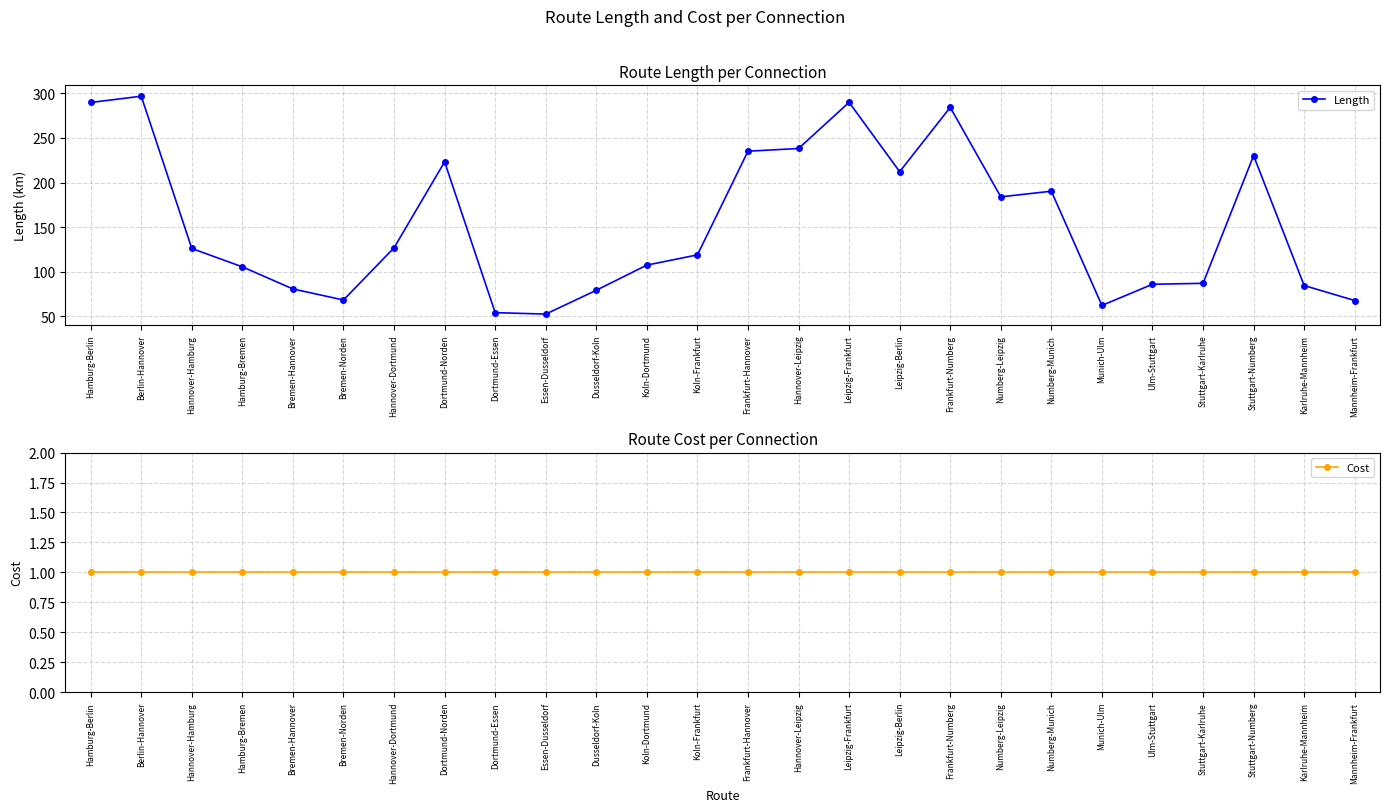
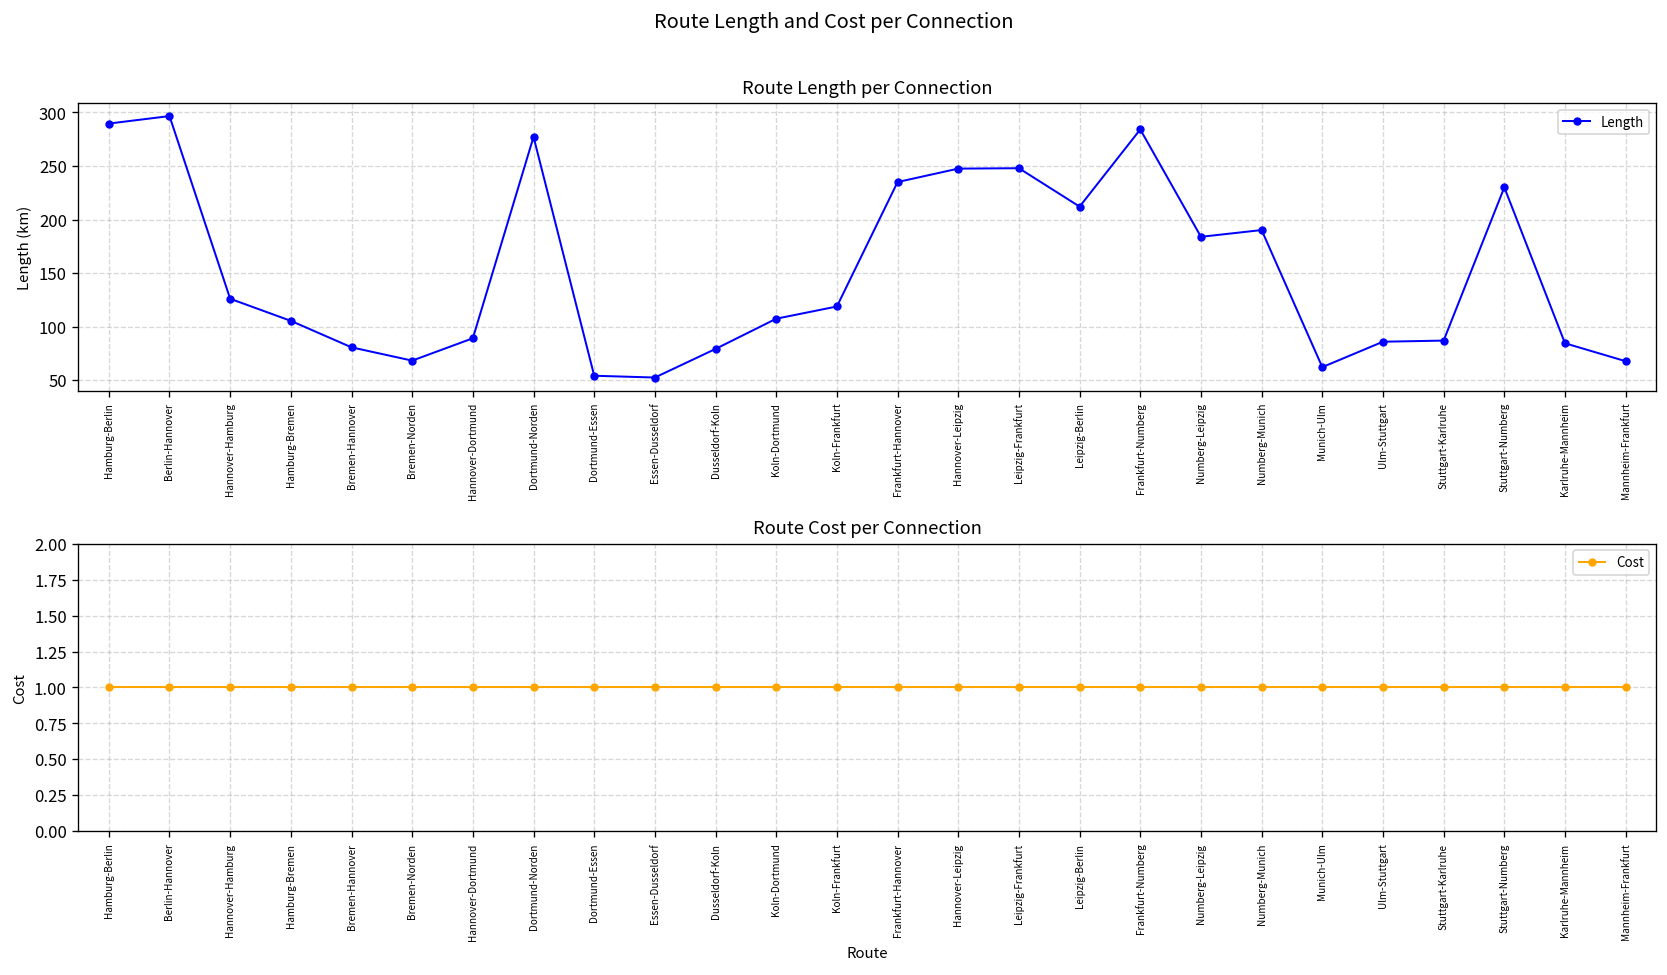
Route Length per Connection, Hannover-Dortmund: 130 -> 90
Route Length per Connection, Dortmund-Norden: 220 -> 280
Route Length per Connection, Hannover-Leipzig: 240 -> 250
Route Length per Connection, Leipzig-Frankfurt: 290 -> 250
